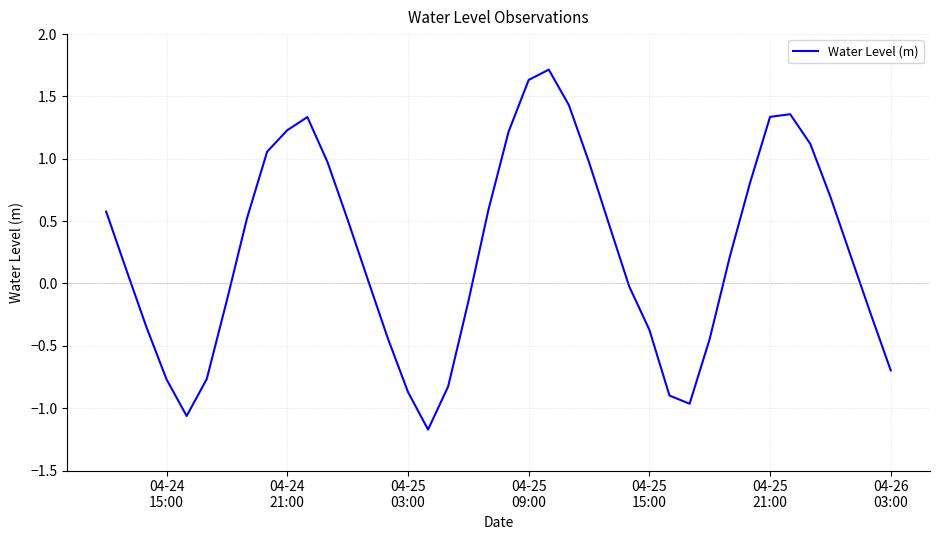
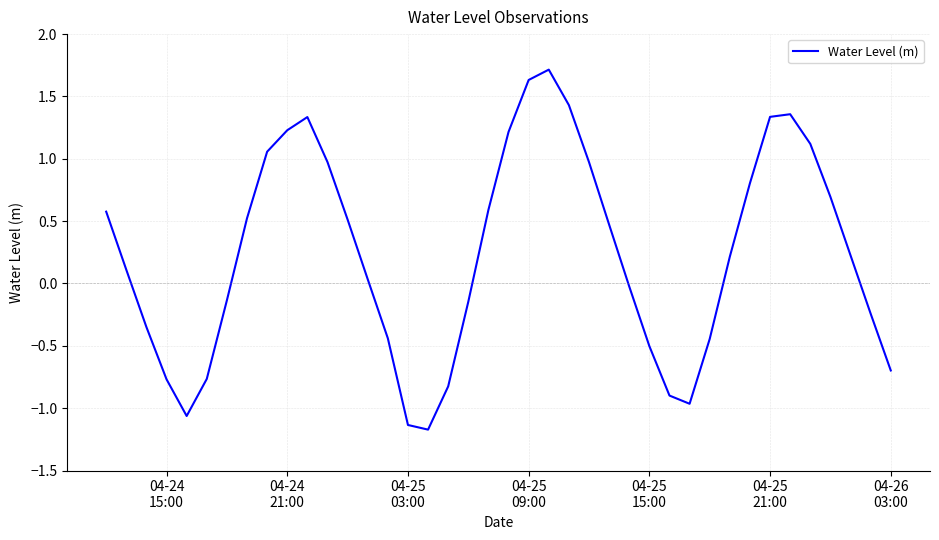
04-25 03:00: -0.87 -> -1.13
04-25 15:00: -0.37 -> -0.50
